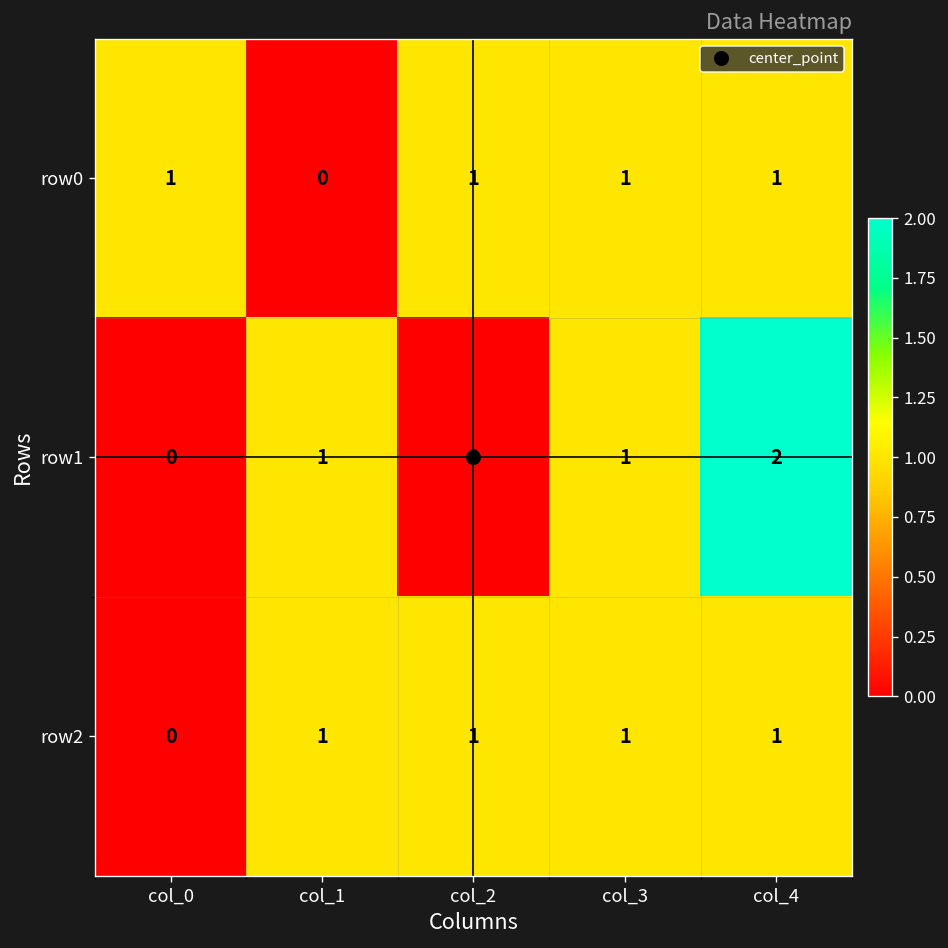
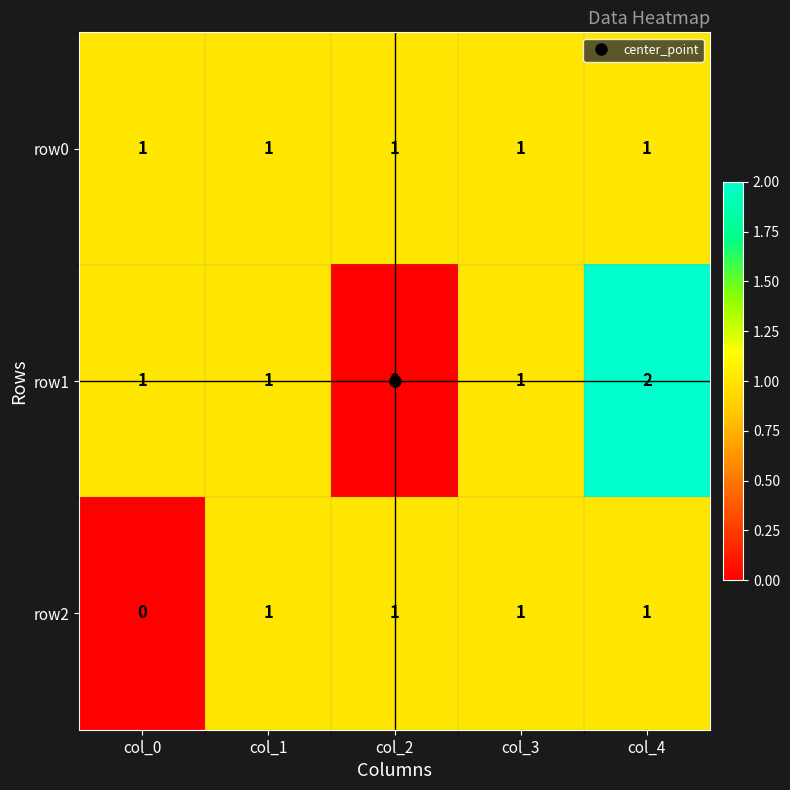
row0, col_1: 0 -> 1
row1, col_0: 0 -> 1
